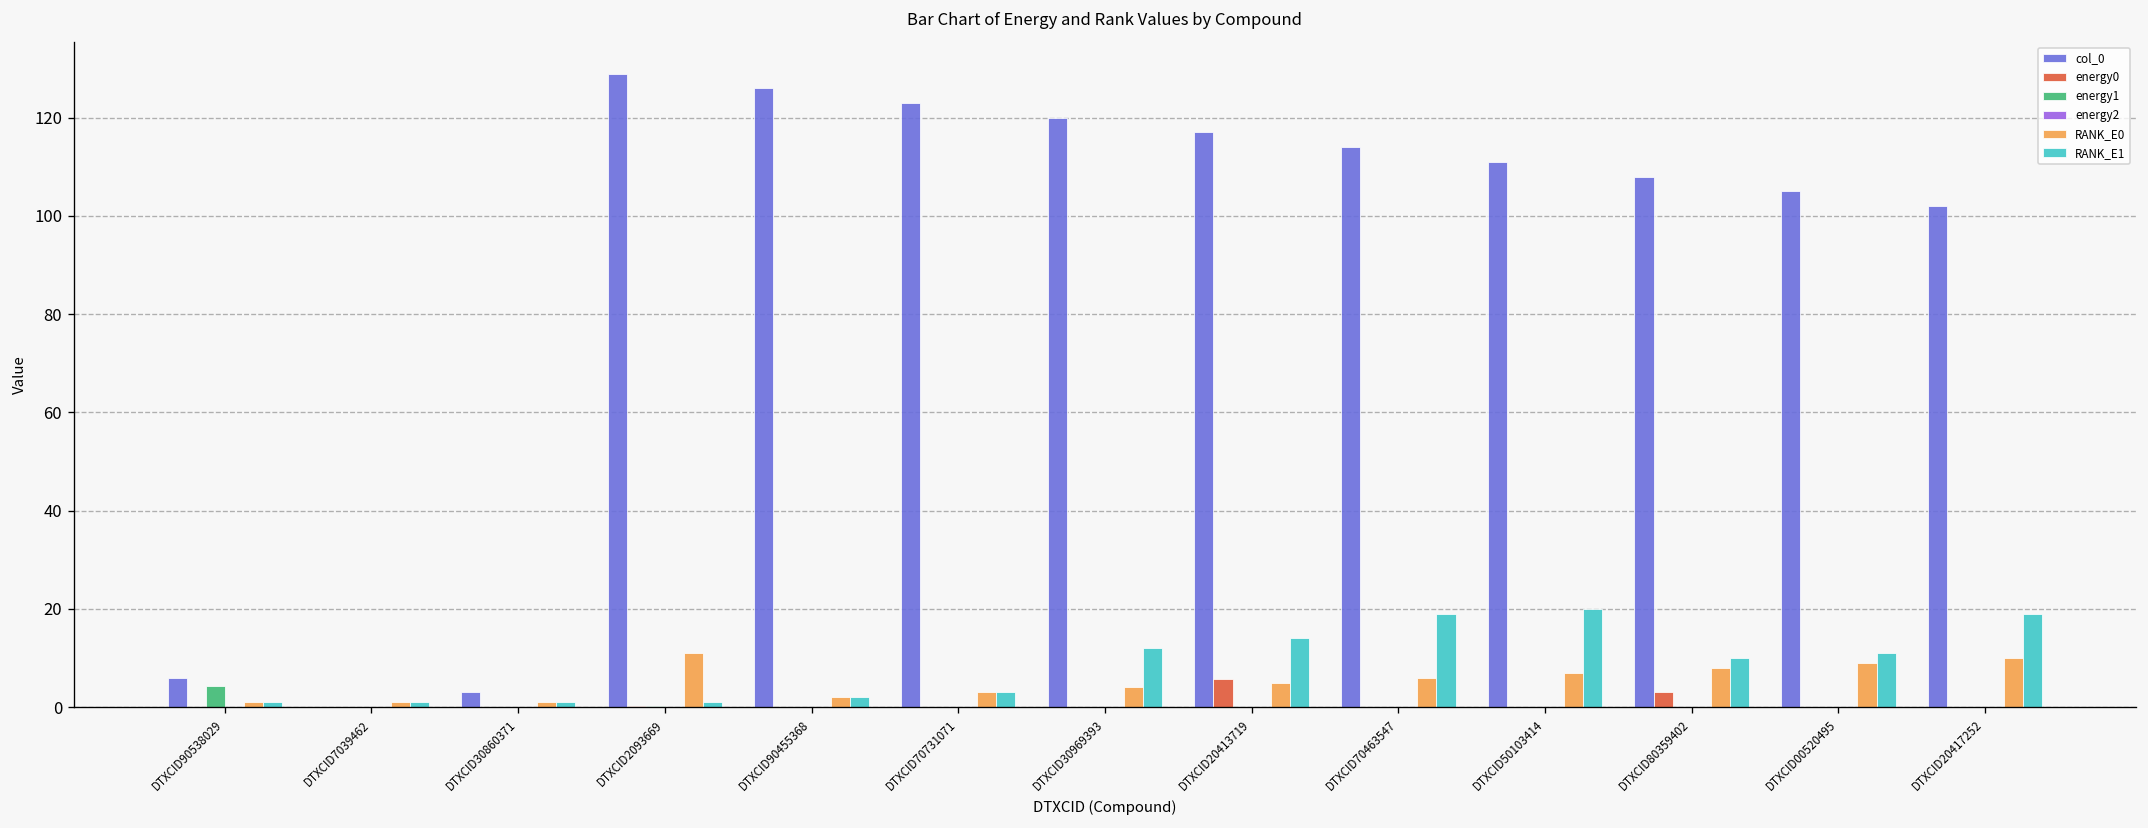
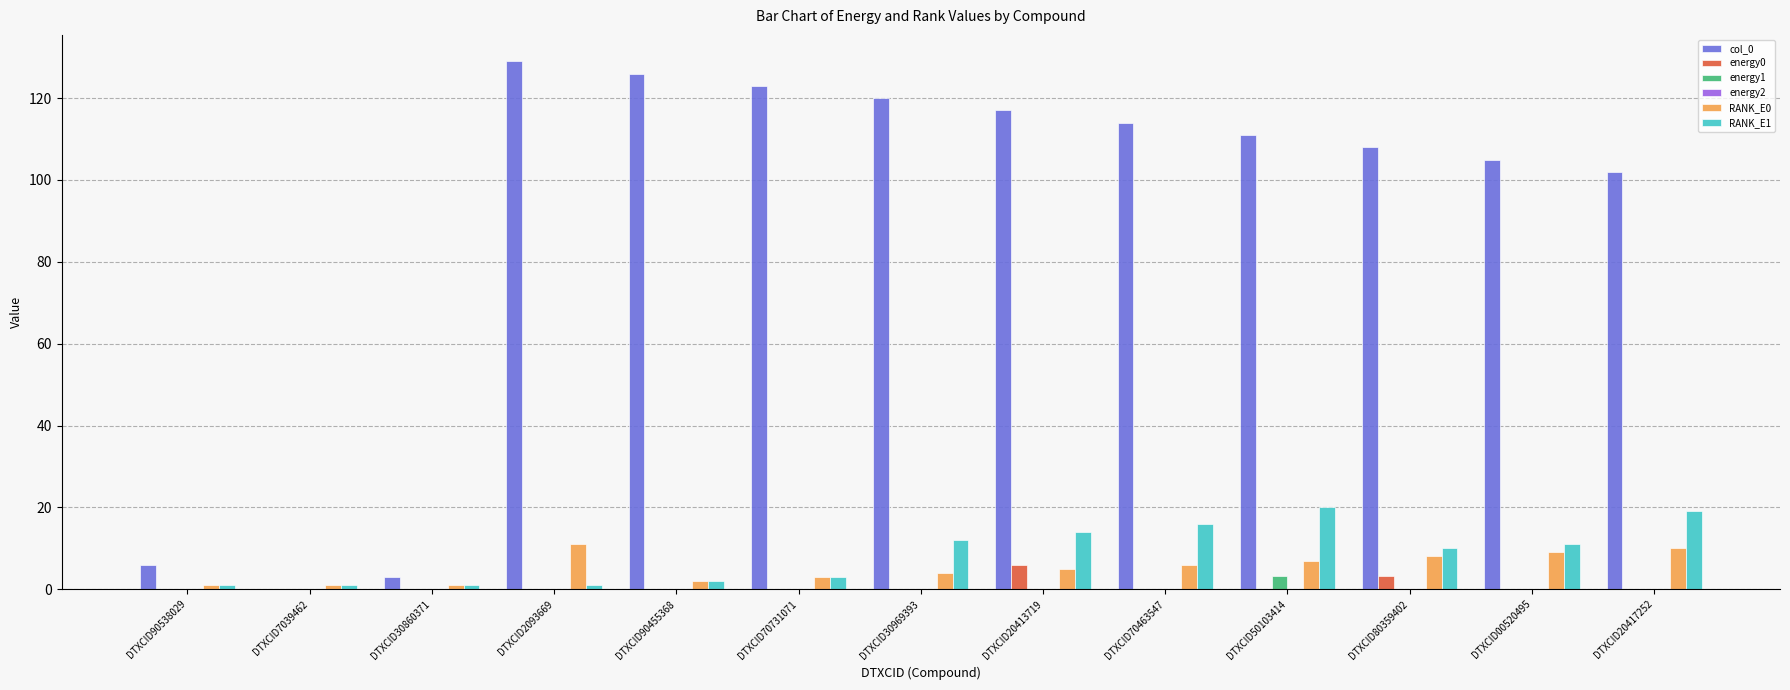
energy1, DTXCID90538029: 4 -> 0
RANK_E1, DTXCID70463547: 19 -> 16
energy1, DTXCID50103414: 0 -> 3
